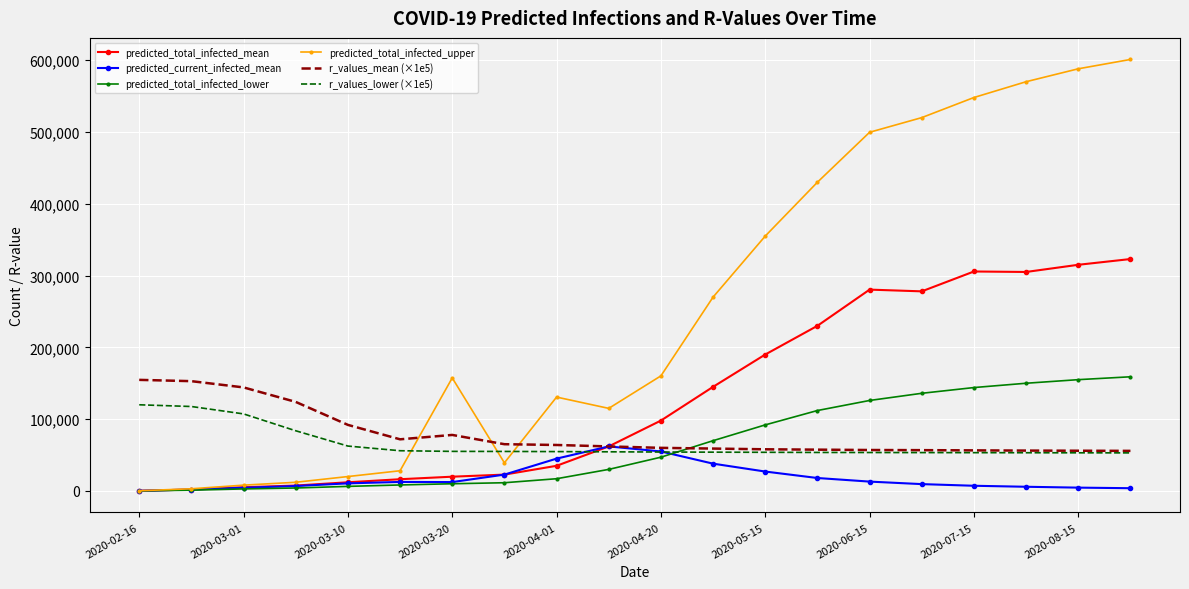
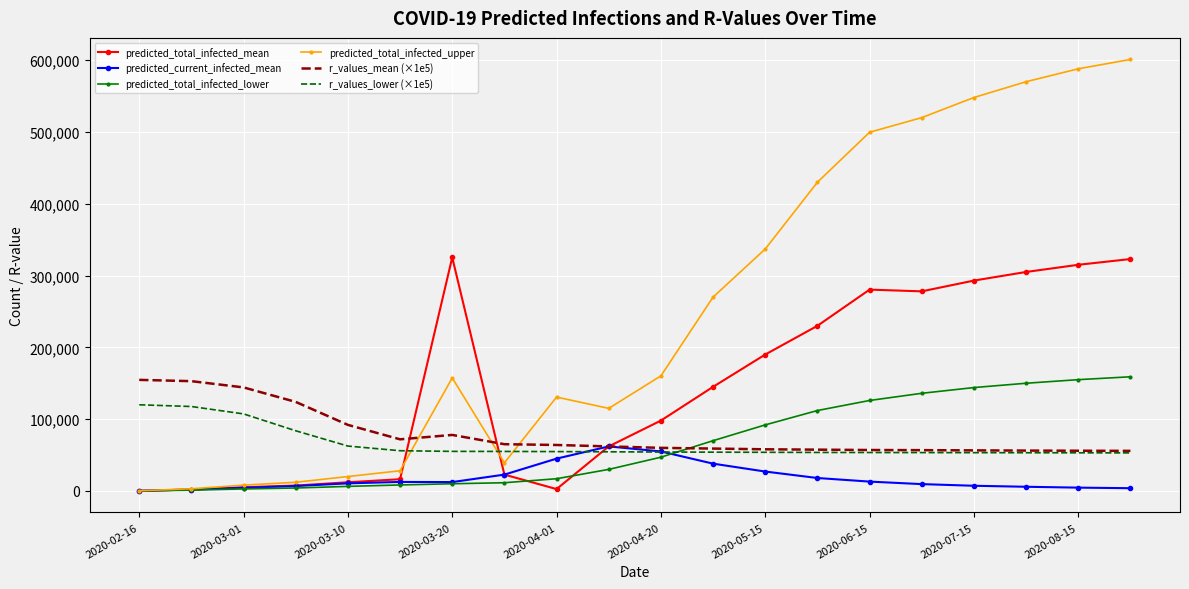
predicted_total_infected_mean, 2020-03-20: 20,000 -> 330,000
predicted_total_infected_mean, 2020-04-01: 40,000 -> 0
predicted_total_infected_upper, 2020-05-15: 360,000 -> 340,000
predicted_total_infected_mean, 2020-07-15: 310,000 -> 290,000
